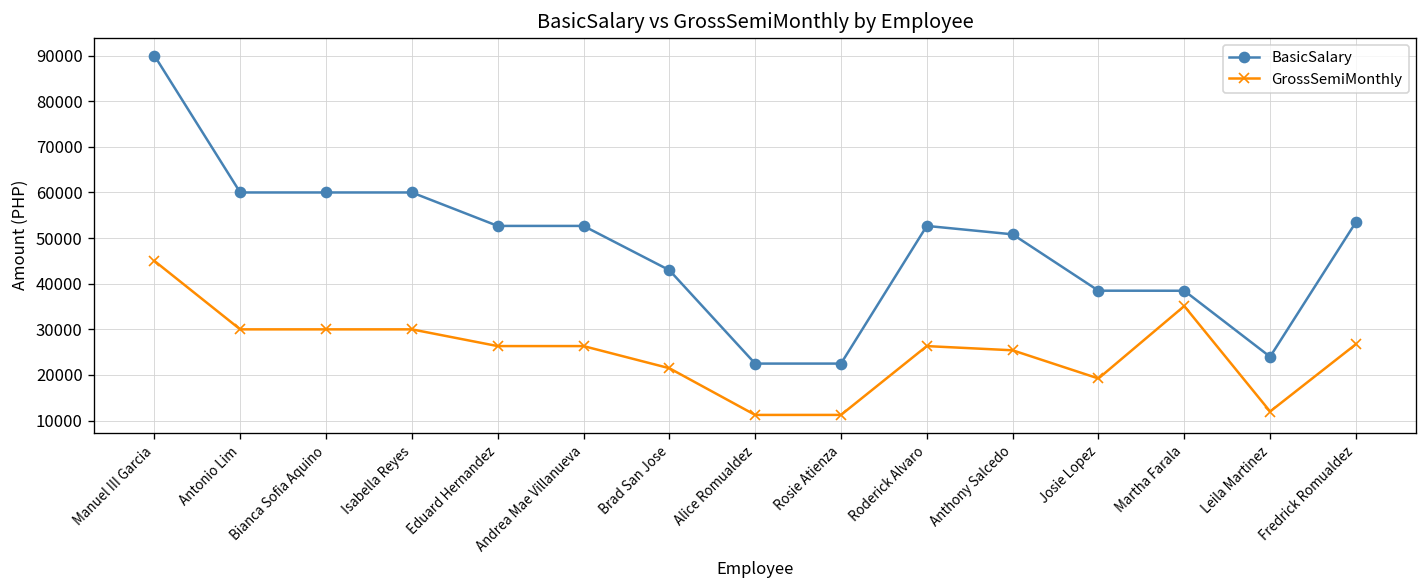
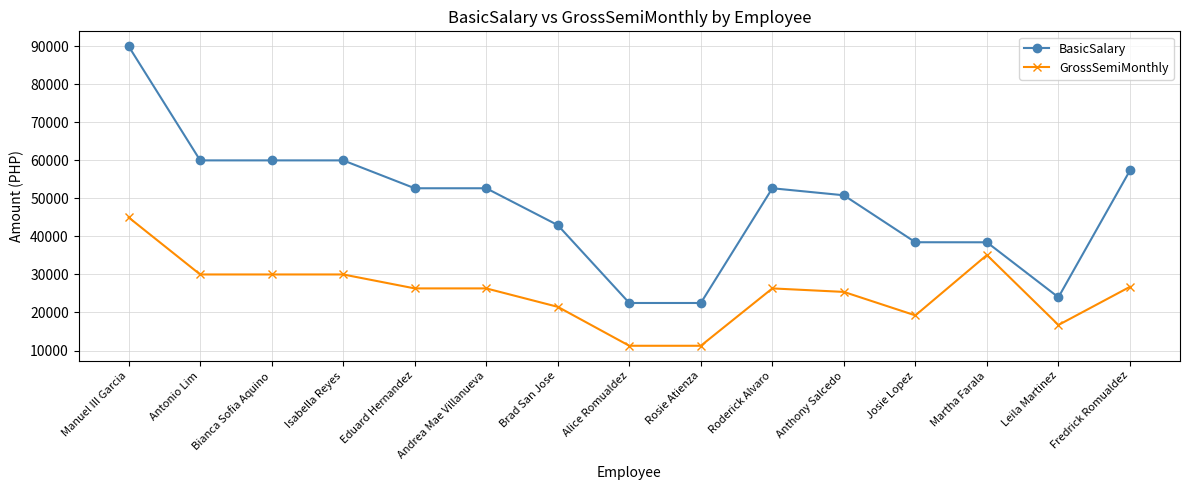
GrossSemiMonthly, Leila Martinez: 12000 -> 17000
BasicSalary, Fredrick Romualdez: 54000 -> 57000
